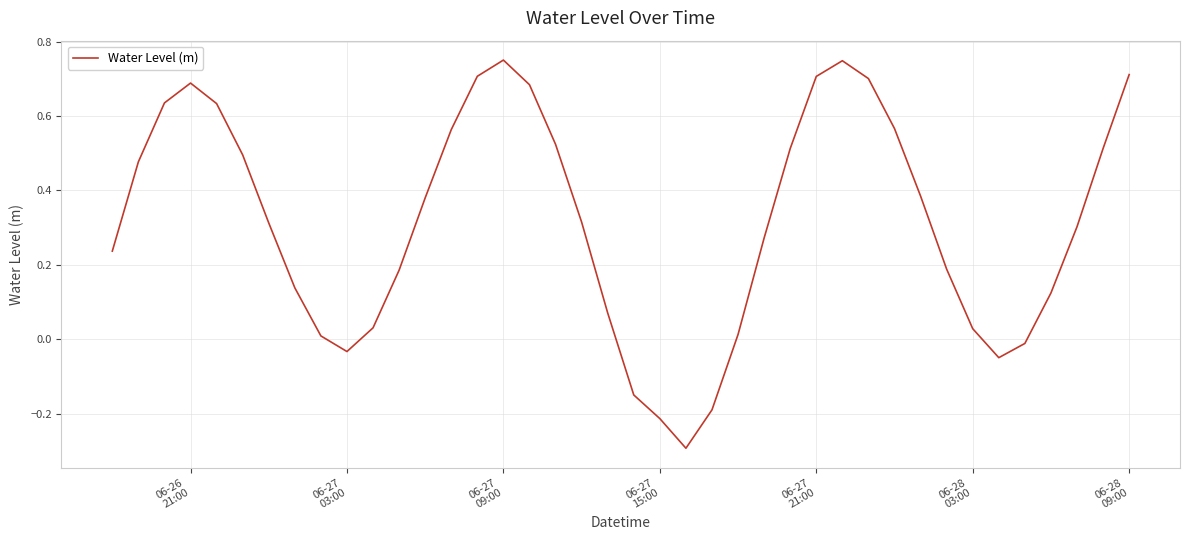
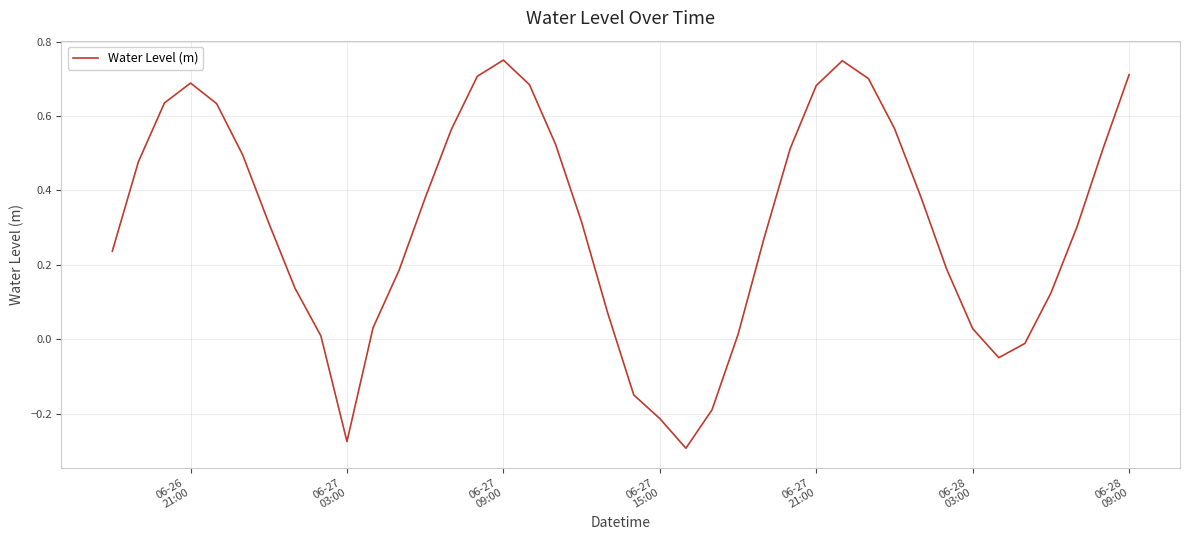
06-27 03:00: -0.03 -> -0.27
06-27 21:00: 0.71 -> 0.68
